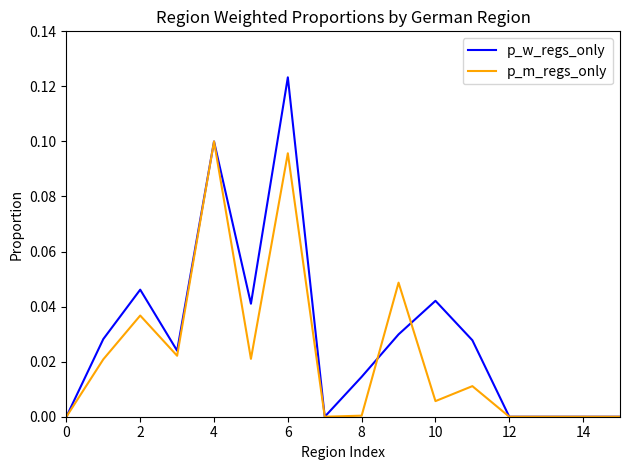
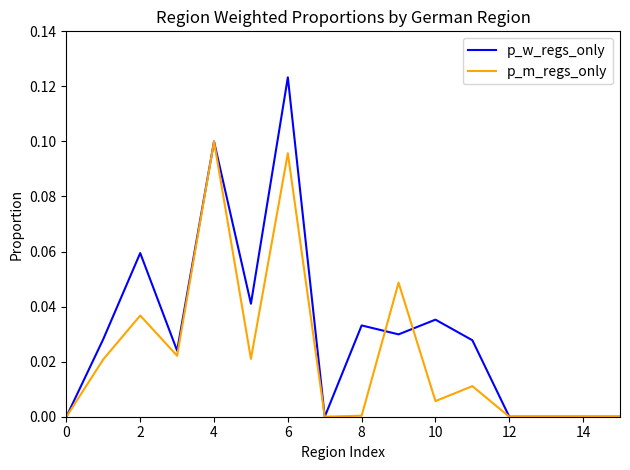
p_w_regs_only, 2: 0.046 -> 0.059
p_w_regs_only, 8: 0.014 -> 0.033
p_w_regs_only, 10: 0.042 -> 0.035
